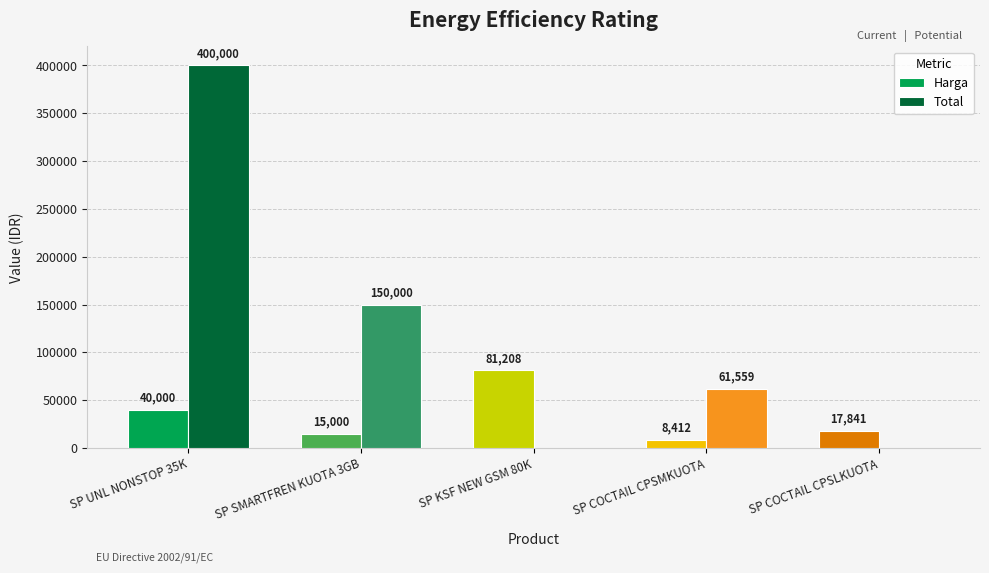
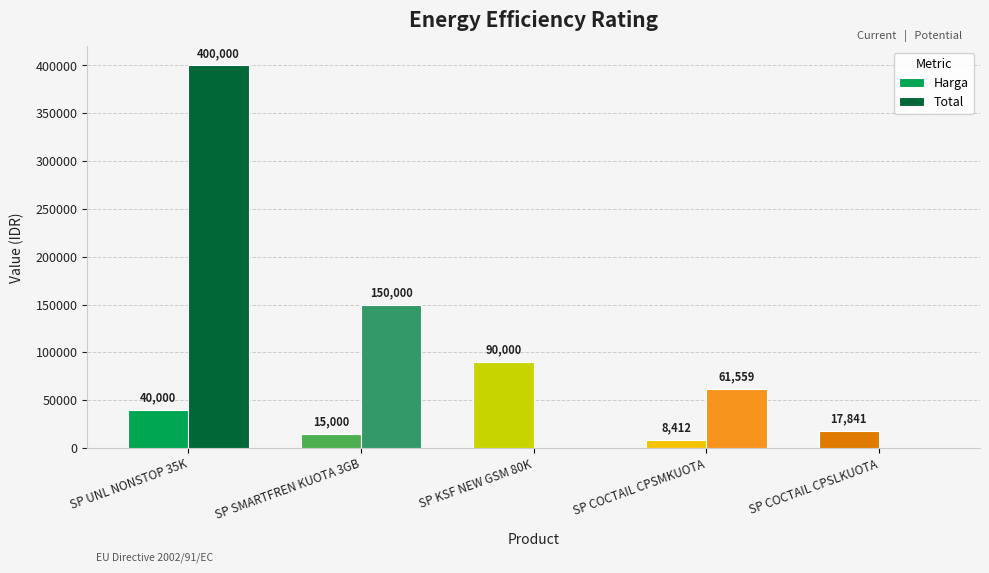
Harga, SP KSF NEW GSM 80K: 81,208 -> 90,000
